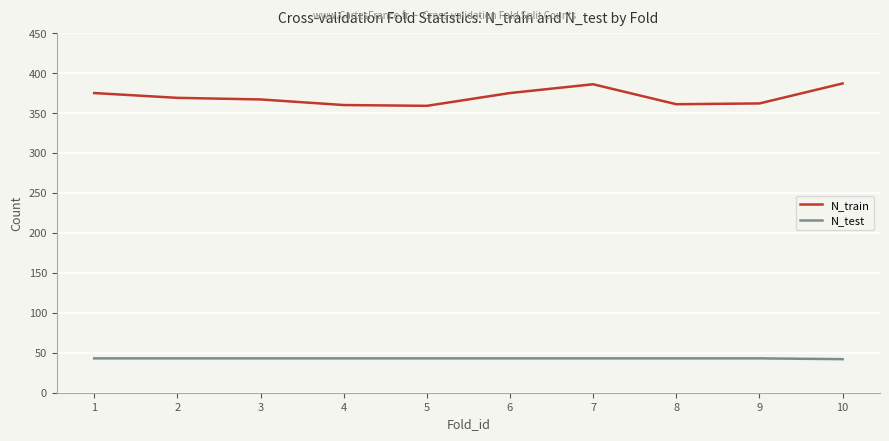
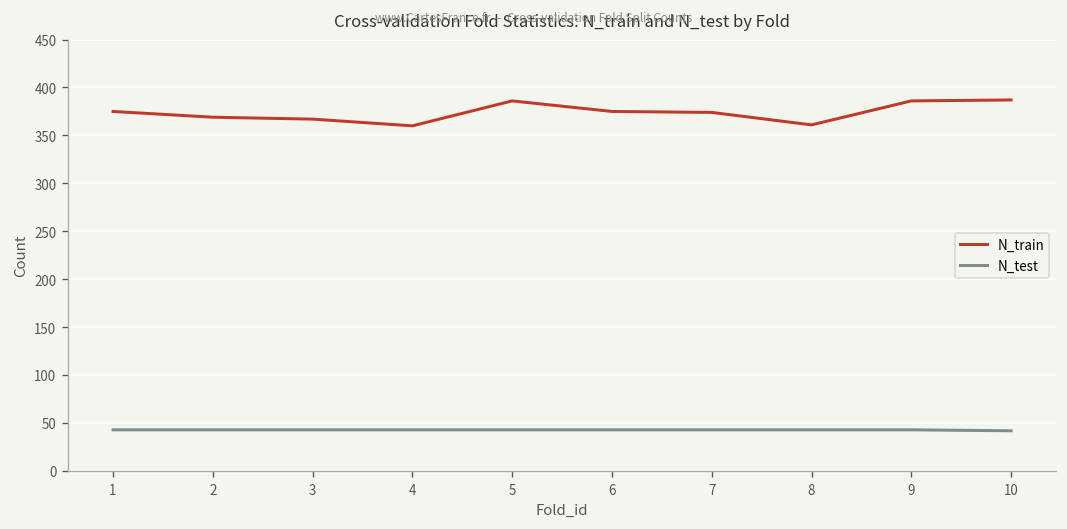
N_train, 5: 360 -> 390
N_train, 7: 390 -> 370
N_train, 9: 360 -> 390
